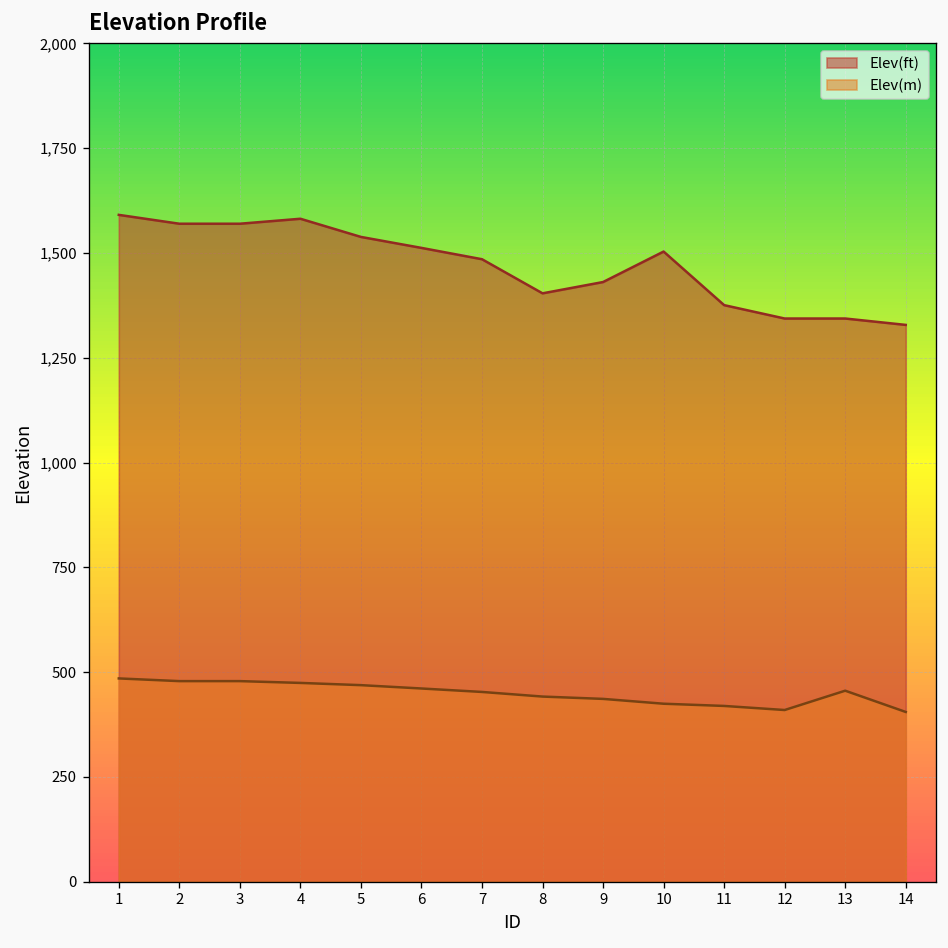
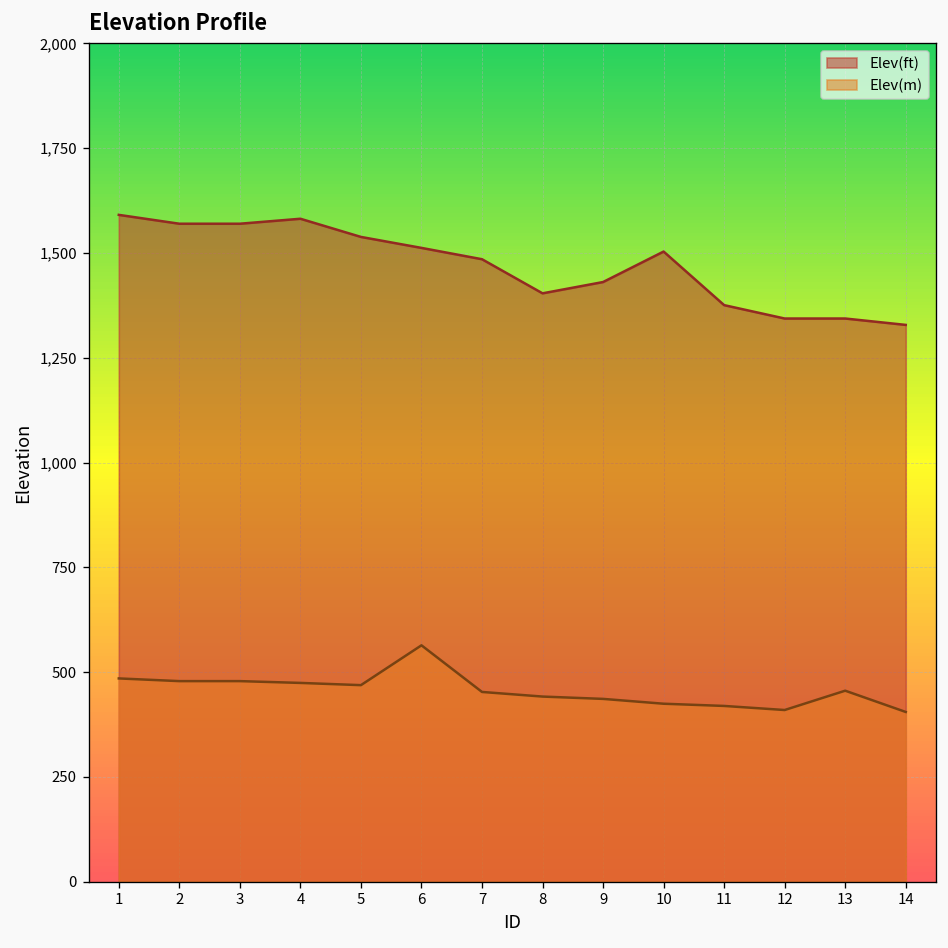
Elev(m), 6: 460 -> 560
